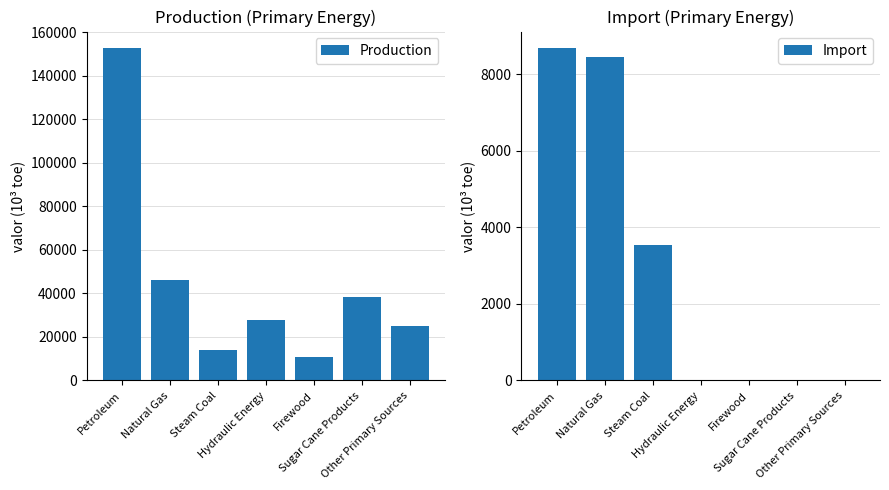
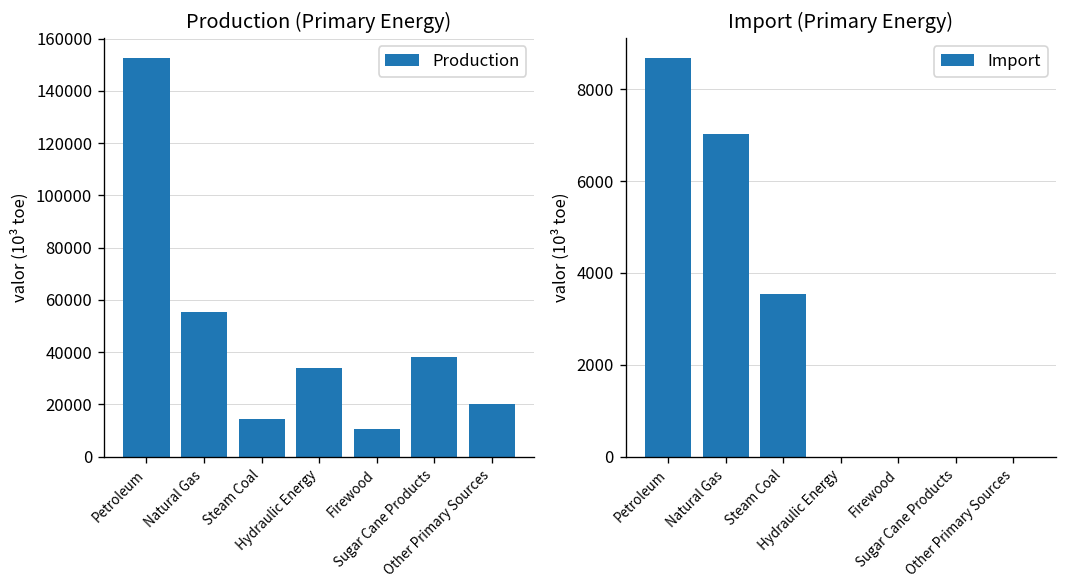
Production (Primary Energy), Natural Gas: 46000 -> 55000
Production (Primary Energy), Hydraulic Energy: 28000 -> 34000
Production (Primary Energy), Other Primary Sources: 25000 -> 20000
Import (Primary Energy), Natural Gas: 8500 -> 7000
